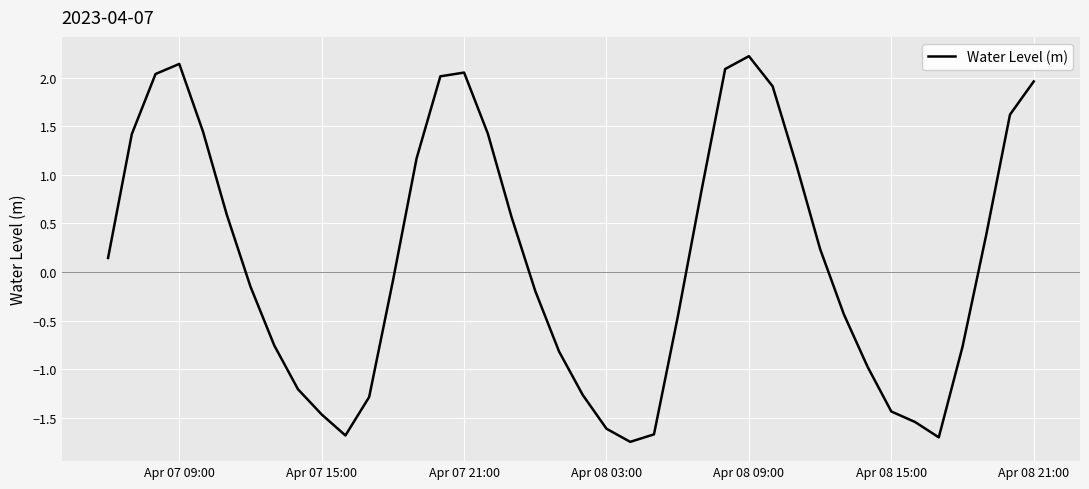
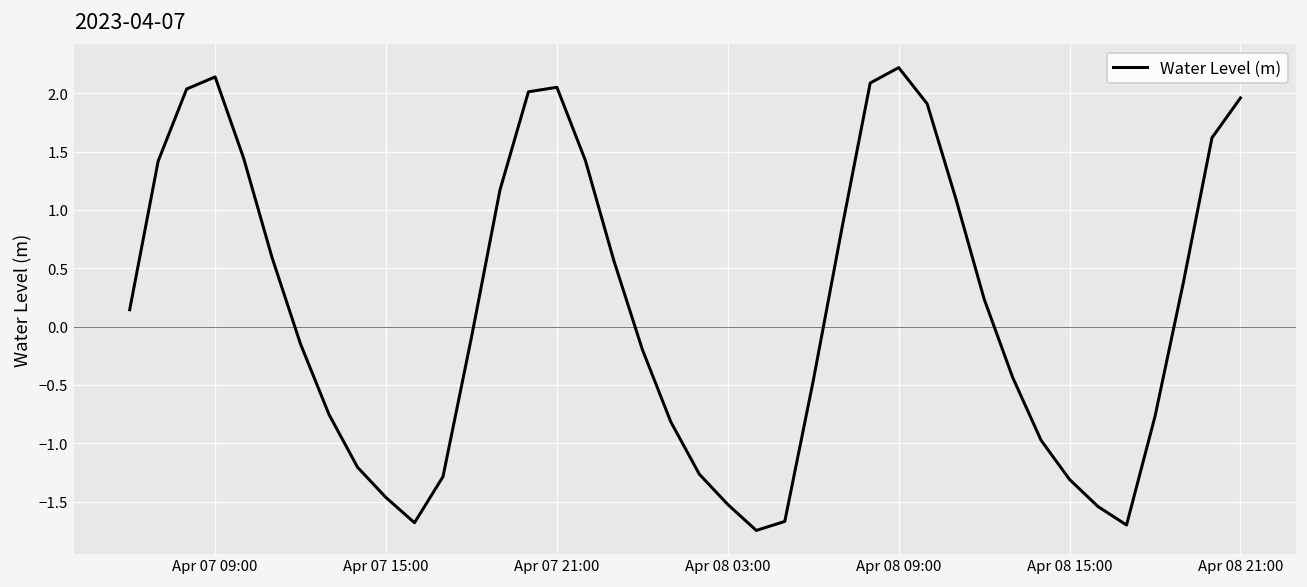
Apr 08 03:00: -1.6 -> -1.5
Apr 08 15:00: -1.4 -> -1.3
